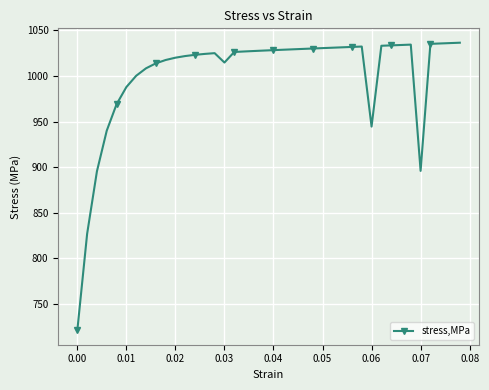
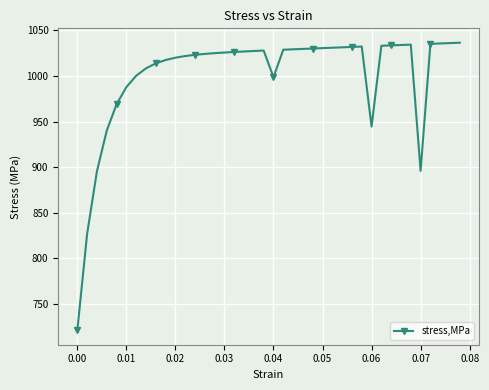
0.03: 1010 -> 1030
0.04: 1030 -> 1000
